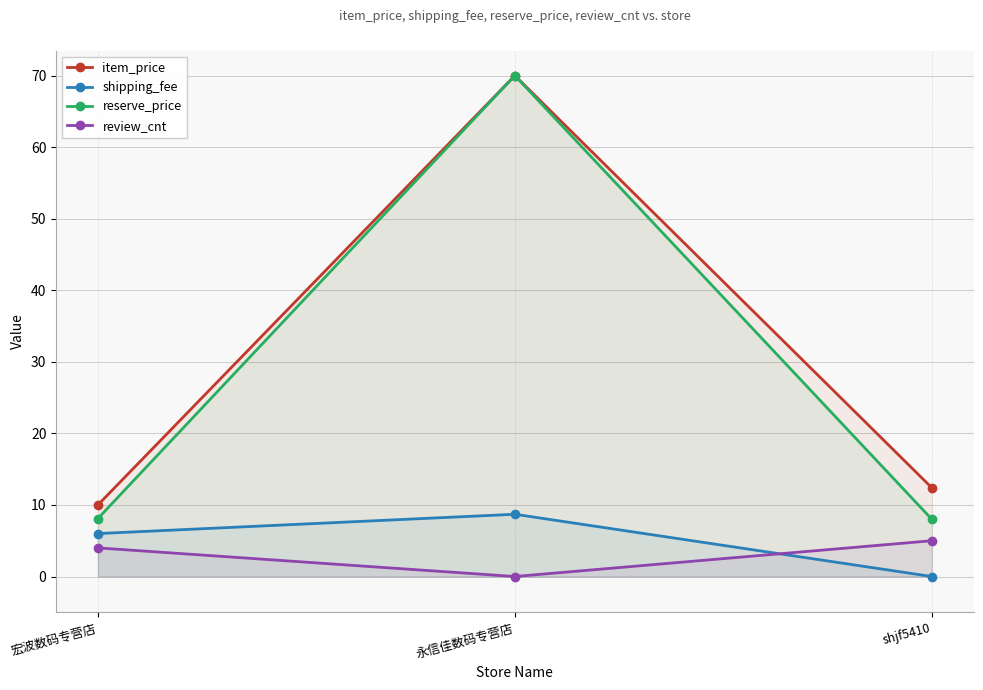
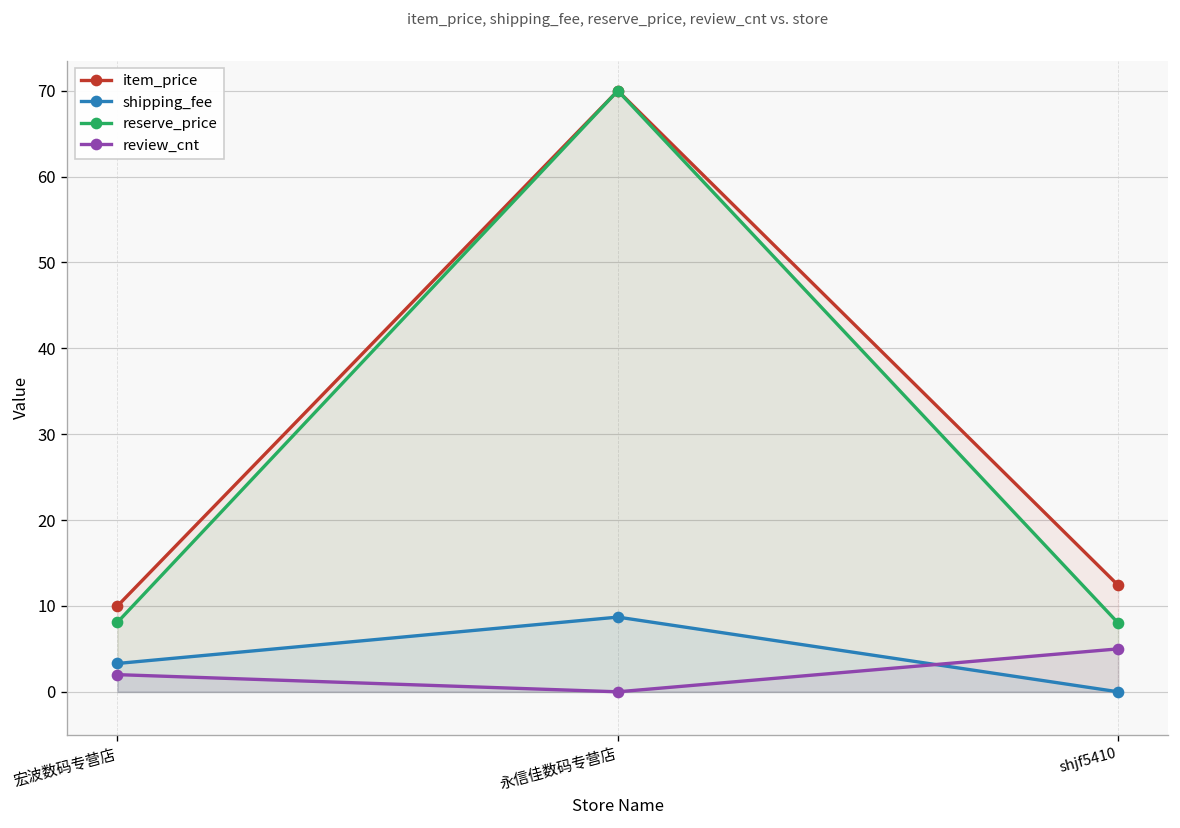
shipping_fee, 宏波数码专营店: 6 -> 3
review_cnt, 宏波数码专营店: 4 -> 2
